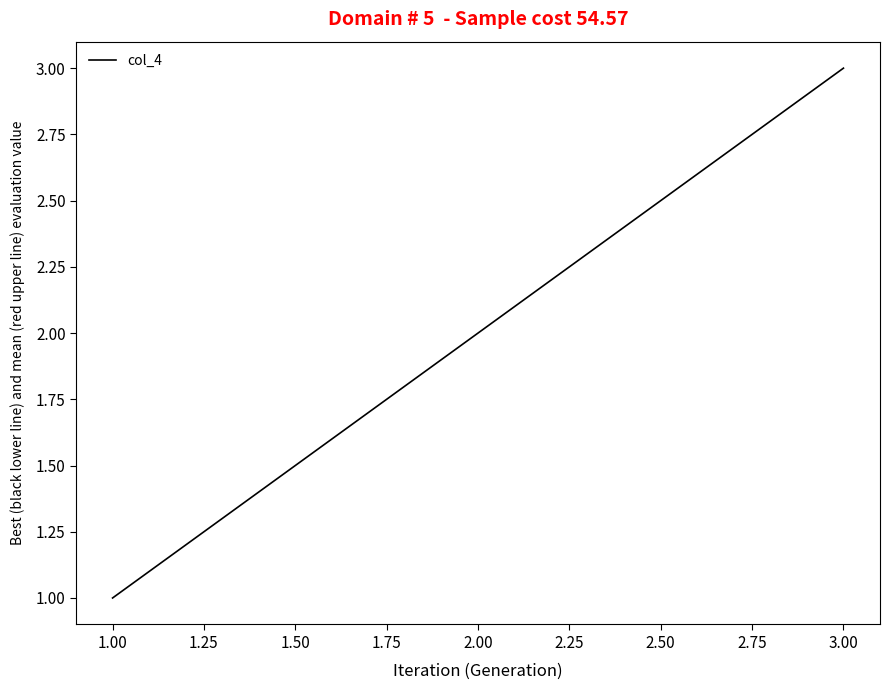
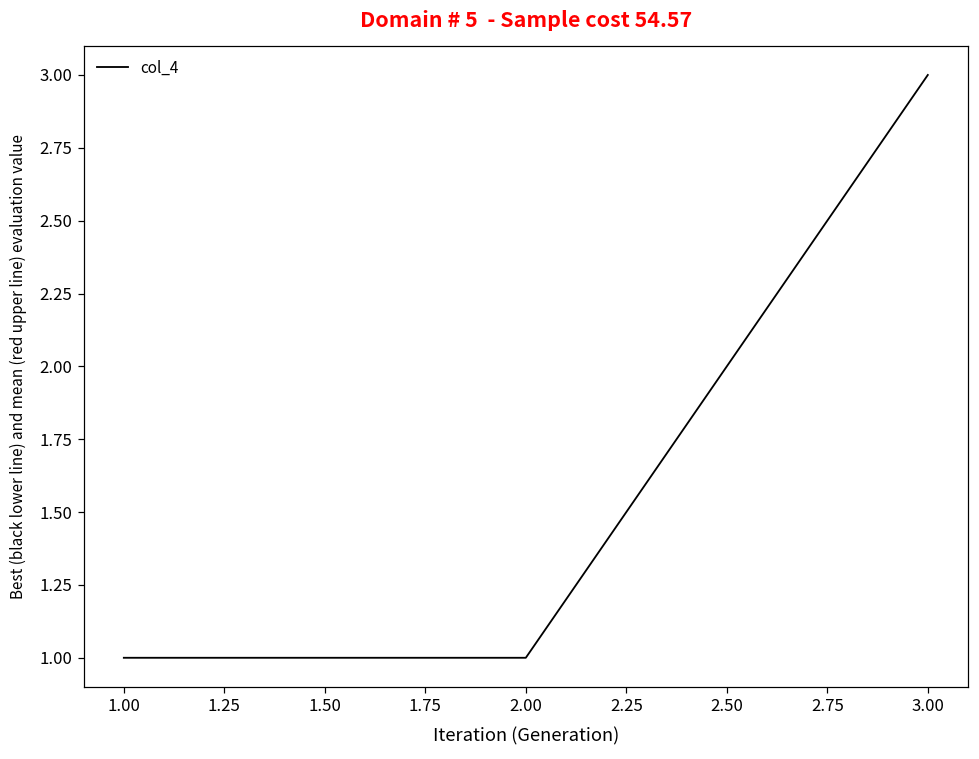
2.00: 2 -> 1
